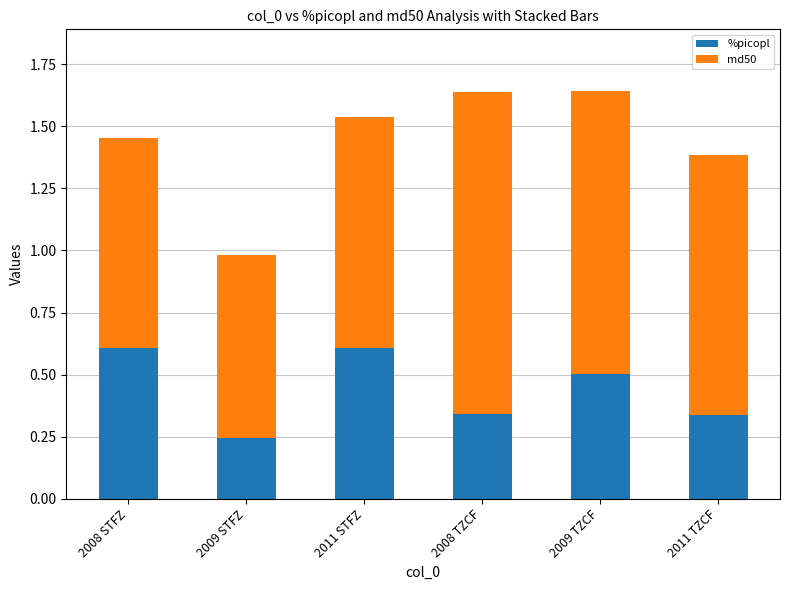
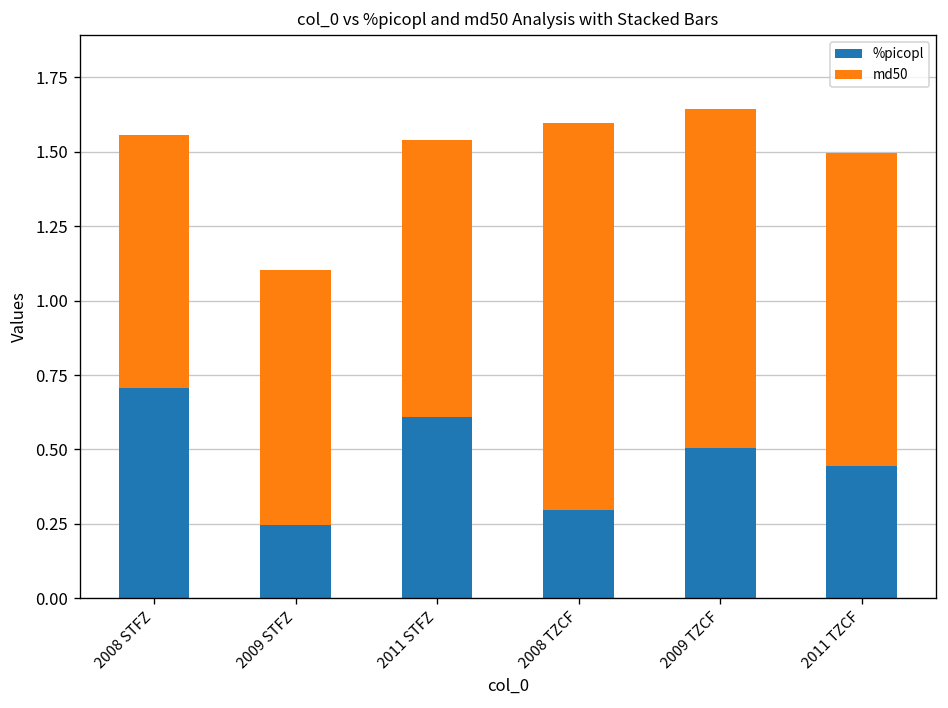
%picopl, 2008 STFZ: 0.61 -> 0.71
md50, 2009 STFZ: 0.74 -> 0.86
%picopl, 2008 TZCF: 0.34 -> 0.30
%picopl, 2011 TZCF: 0.34 -> 0.44
